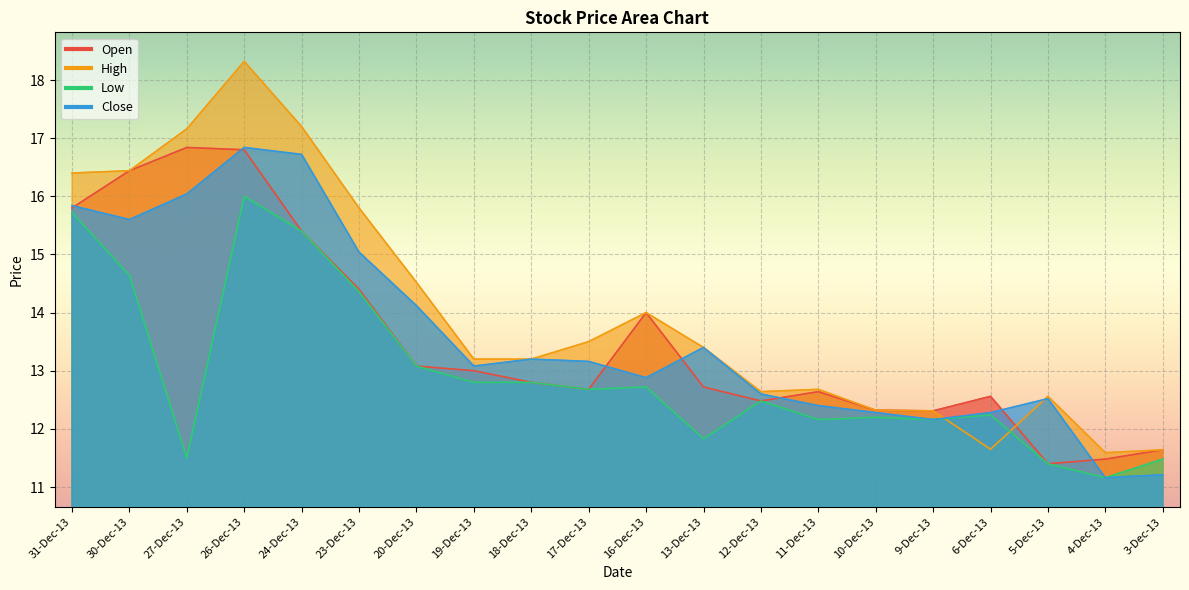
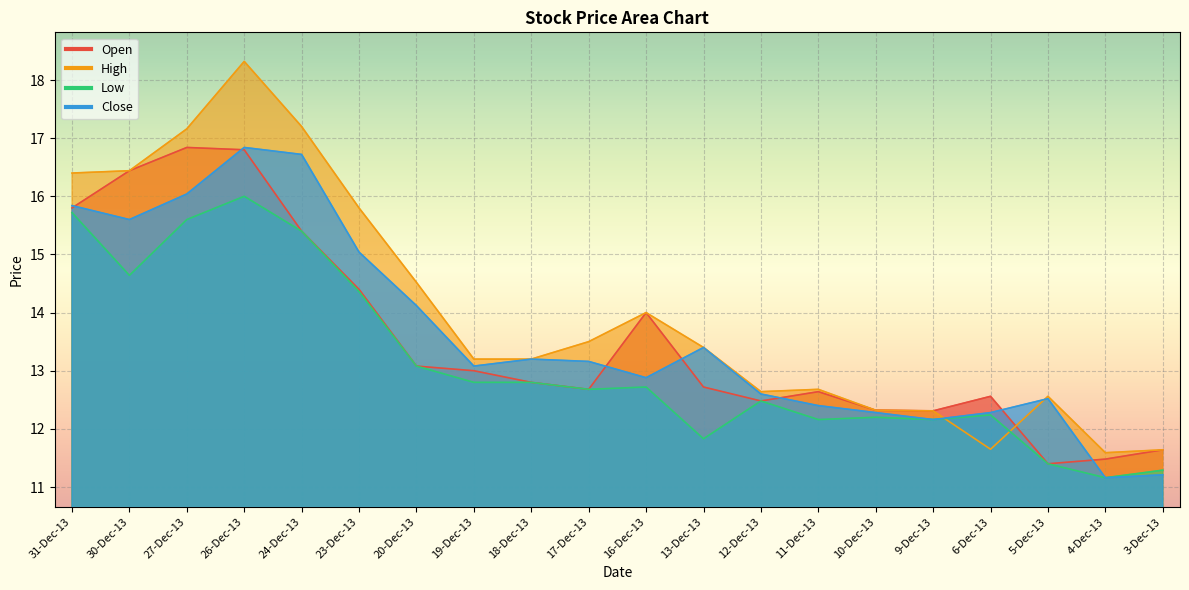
Low, 27-Dec-13: 11.5 -> 15.6
Low, 3-Dec-13: 11.5 -> 11.3
